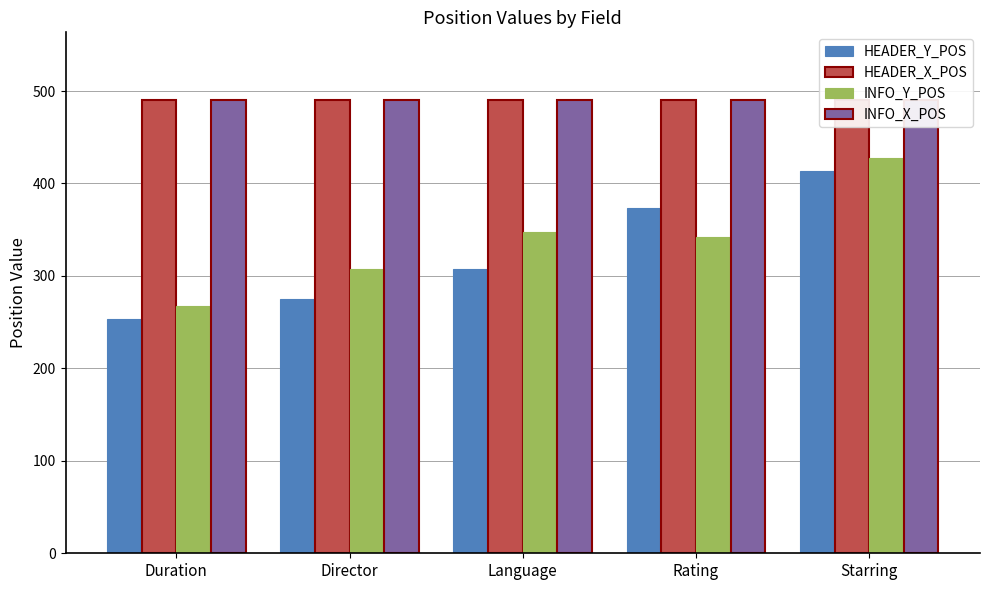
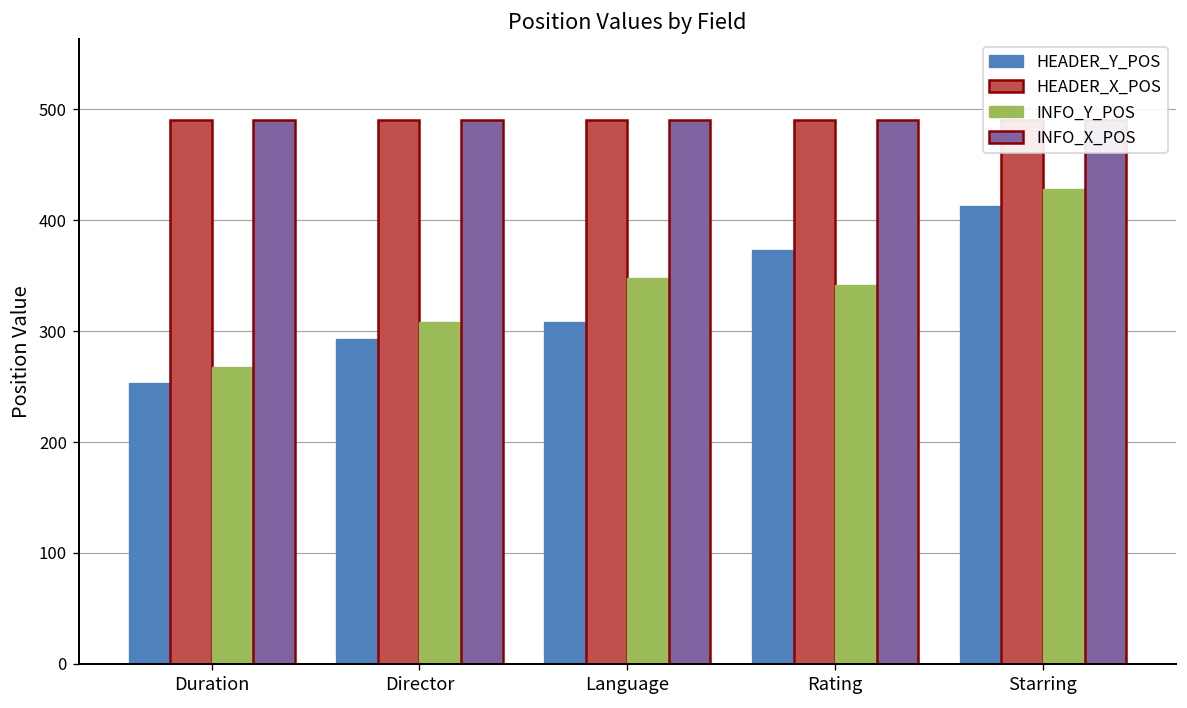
HEADER_Y_POS, Director: 280 -> 290
